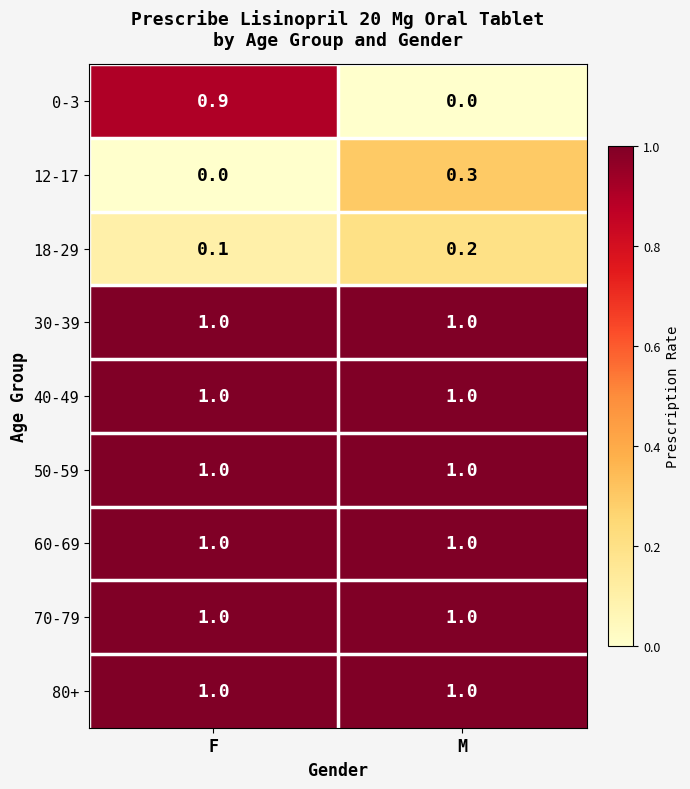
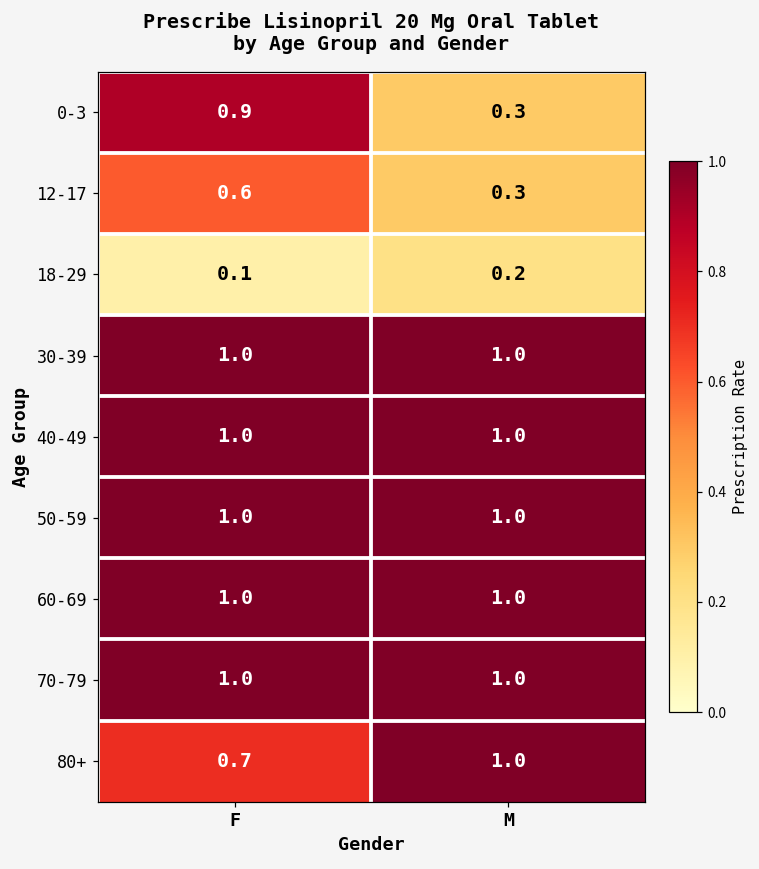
0-3, M: 0.0 -> 0.3
12-17, F: 0.0 -> 0.6
80+, F: 1.0 -> 0.7
